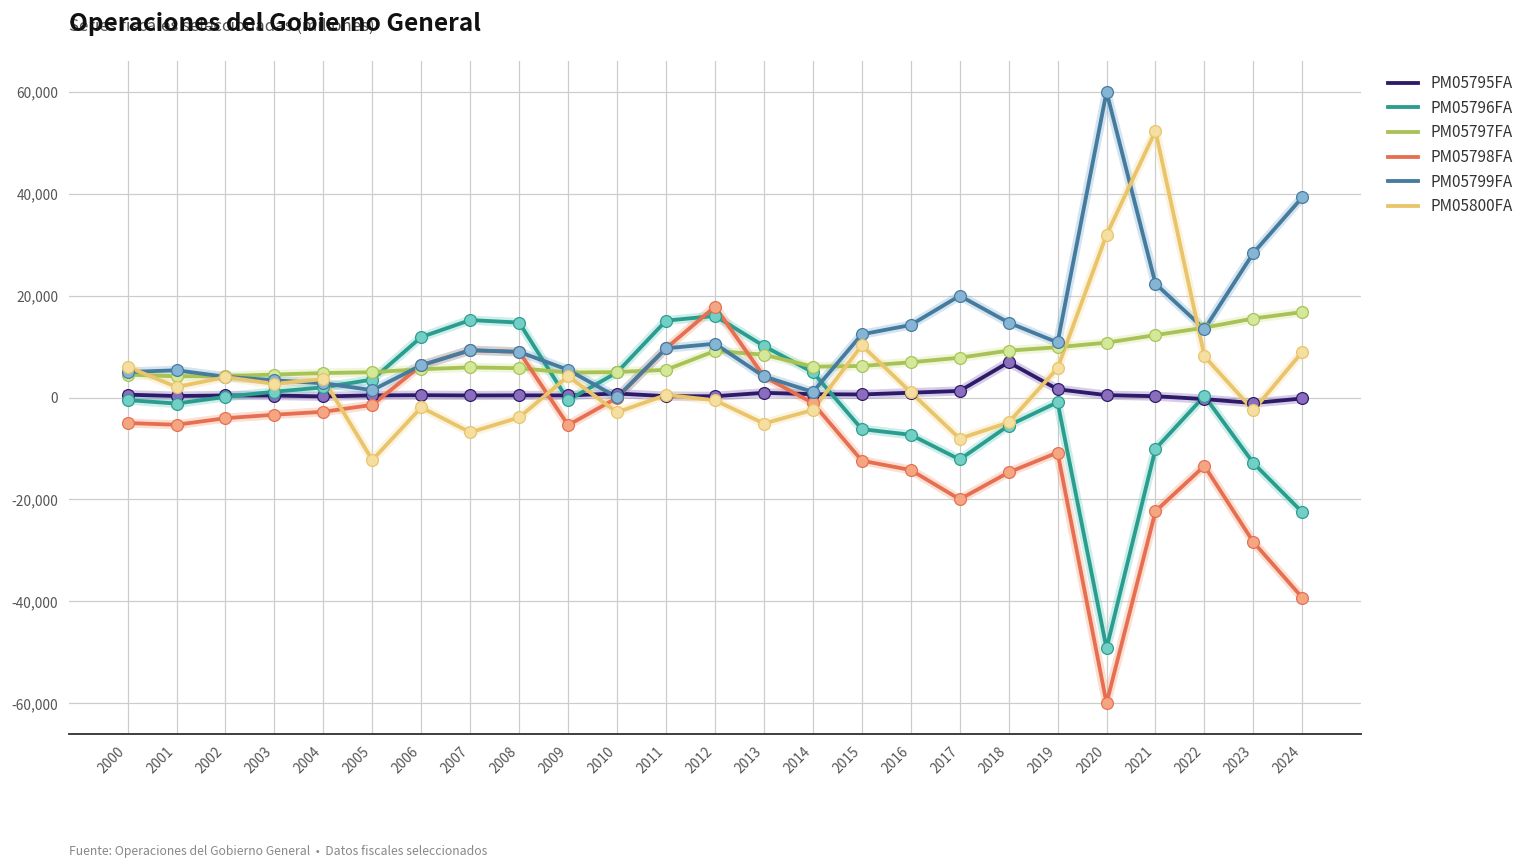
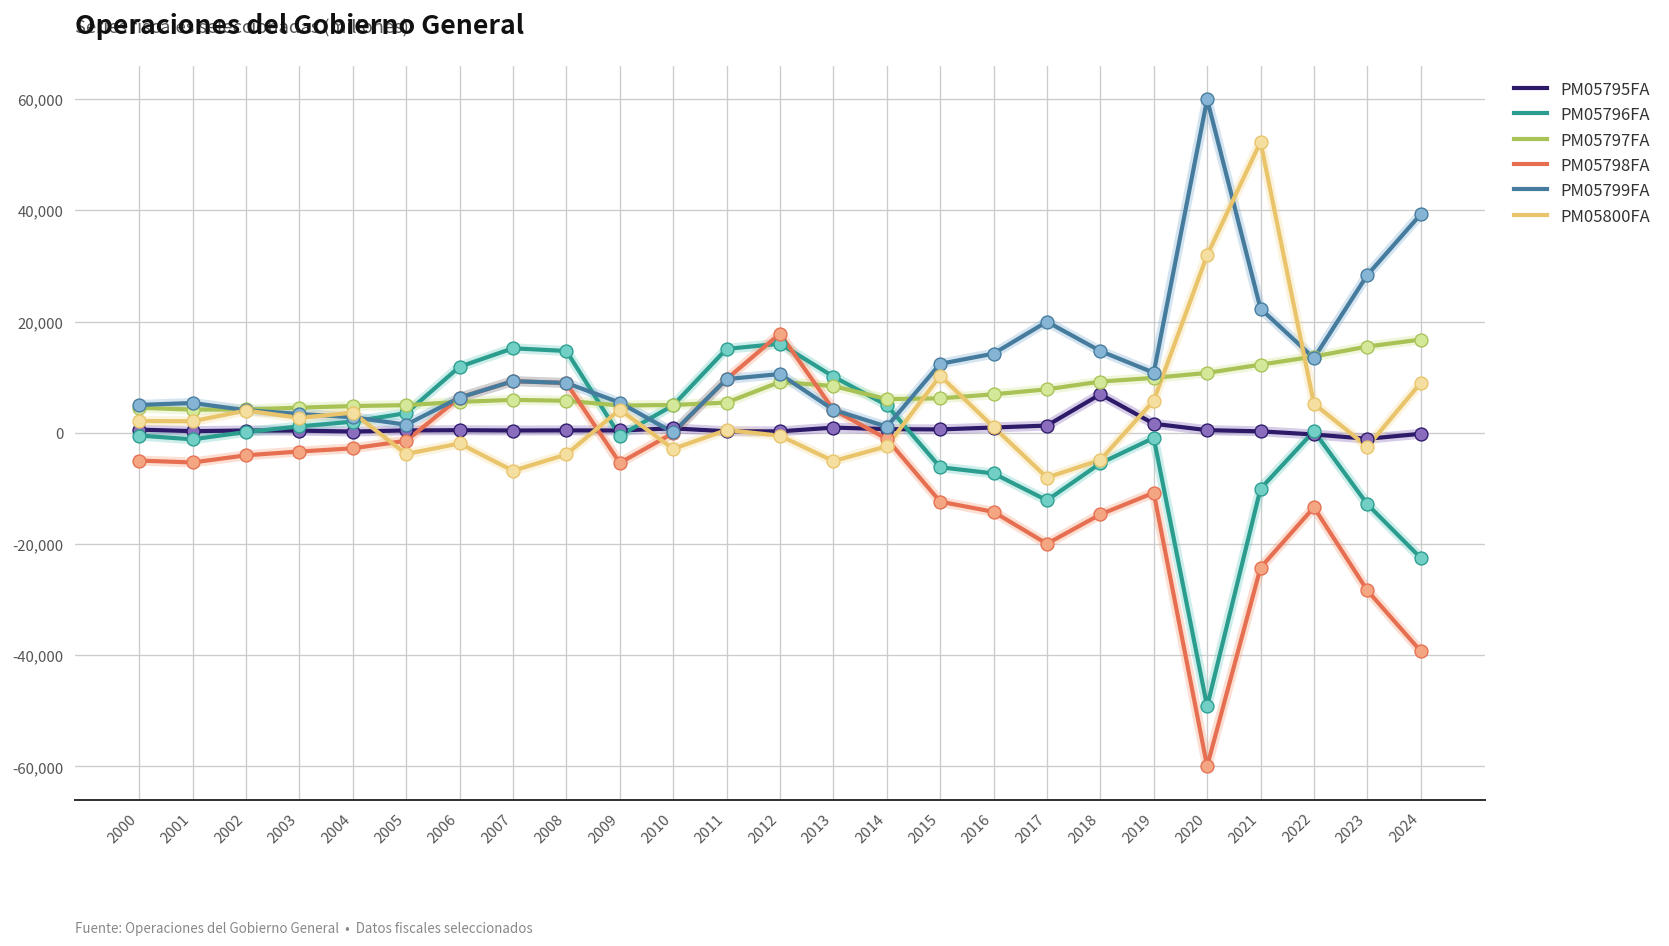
PM05800FA, 2000: 6,000 -> 2,000
PM05800FA, 2005: -12,000 -> -4,000
PM05798FA, 2021: -22,000 -> -24,000
PM05800FA, 2022: 8,000 -> 5,000
